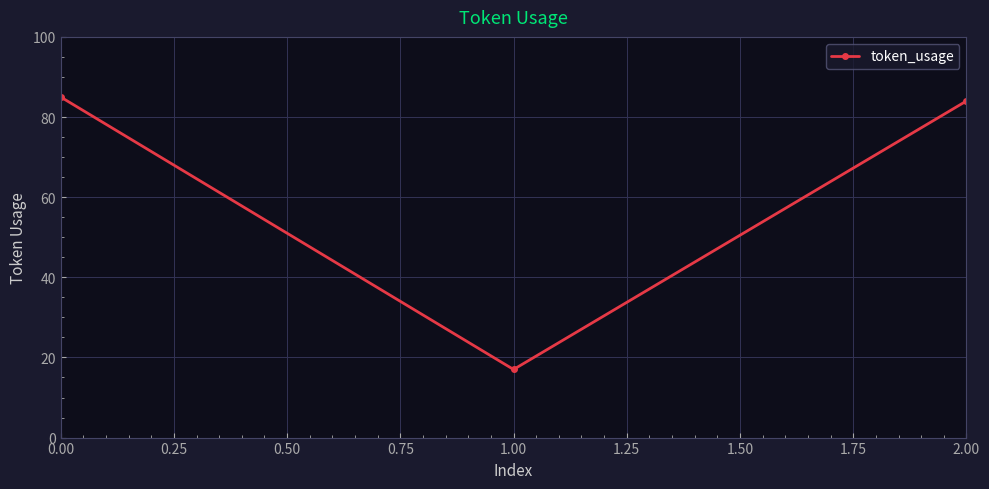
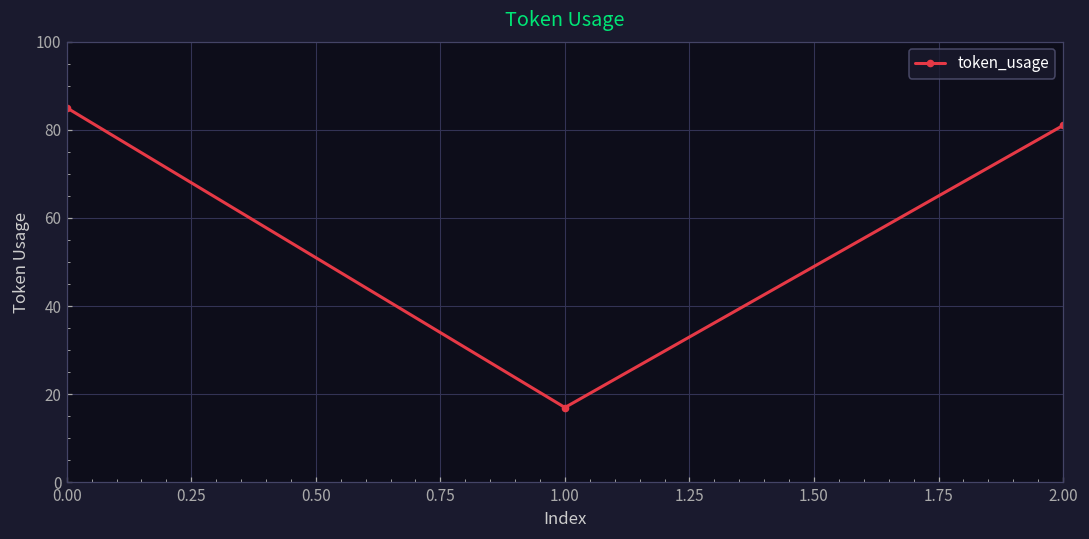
2.00: 84 -> 81
